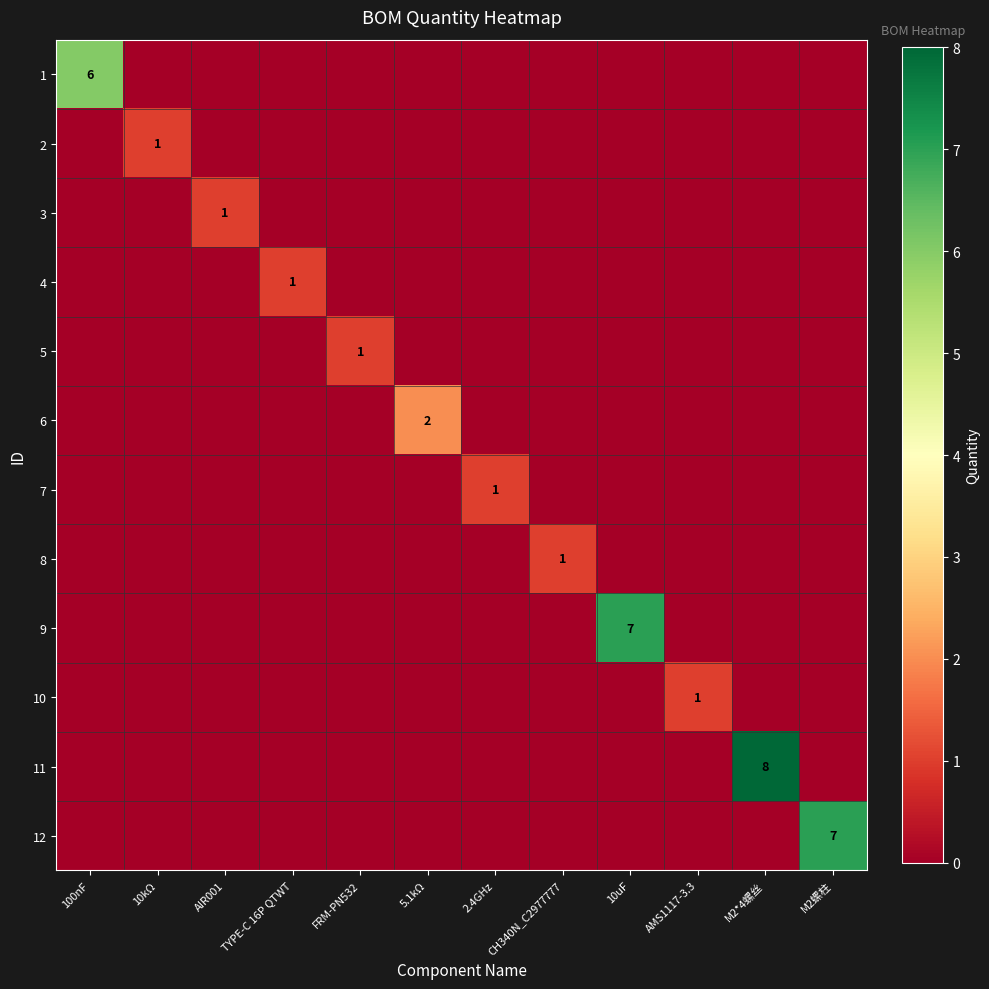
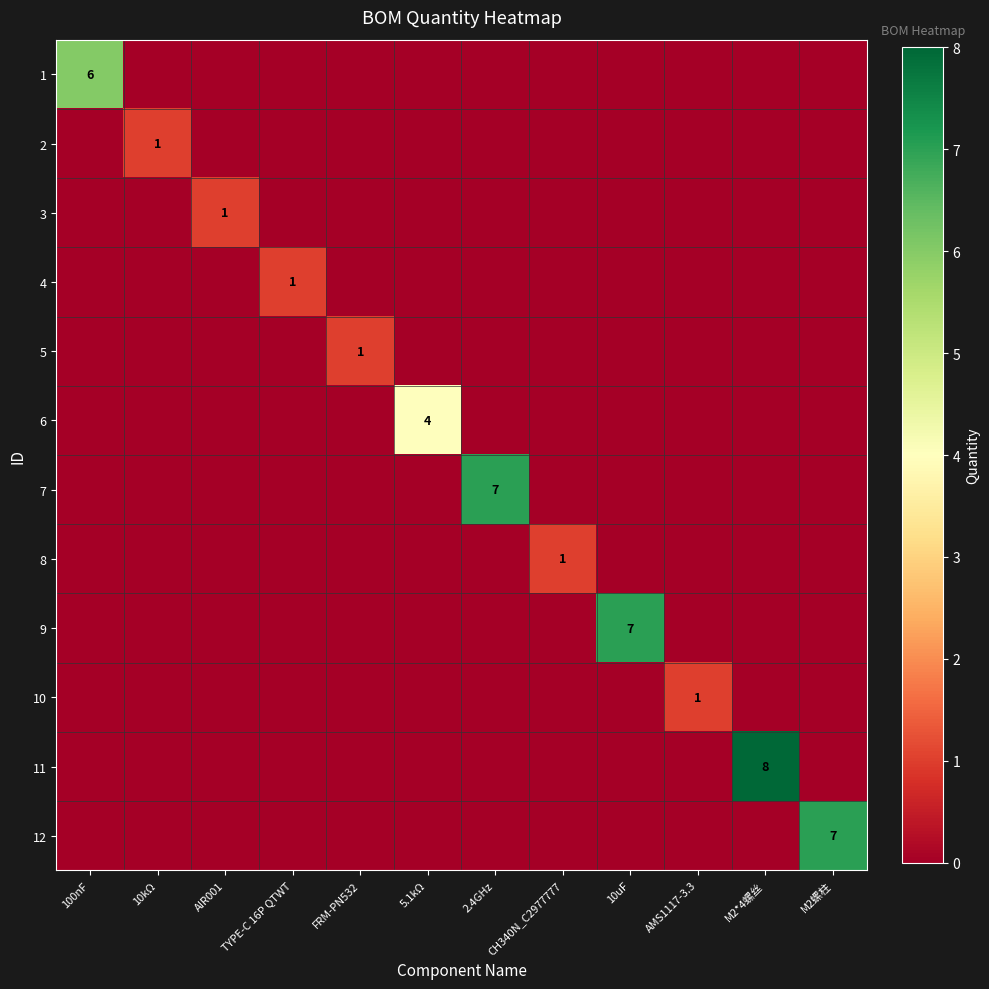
6, 5.1kΩ: 2 -> 4
7, 2.4GHz: 1 -> 7
